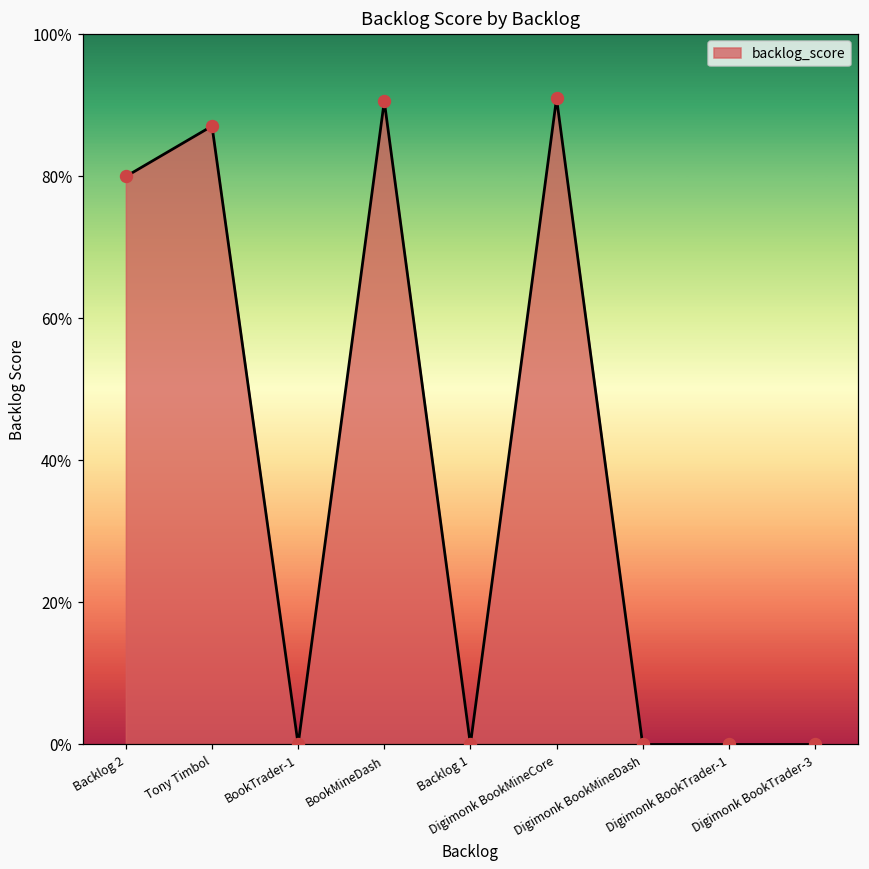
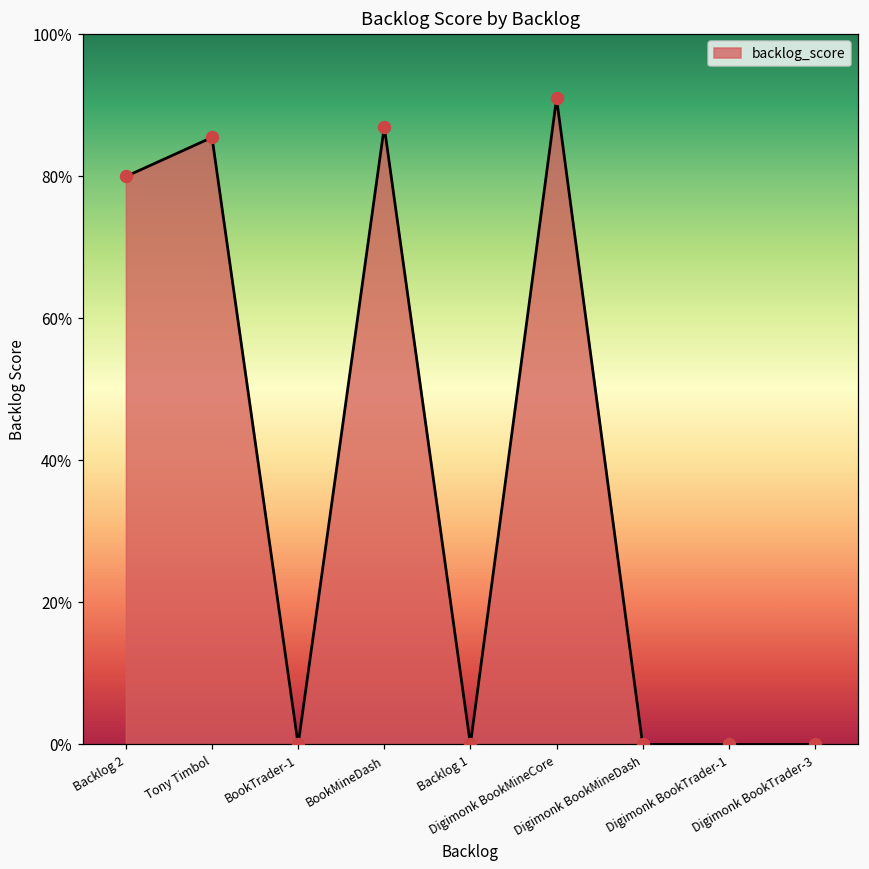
Tony Timbol: 87% -> 86%
BookMineDash: 91% -> 87%
